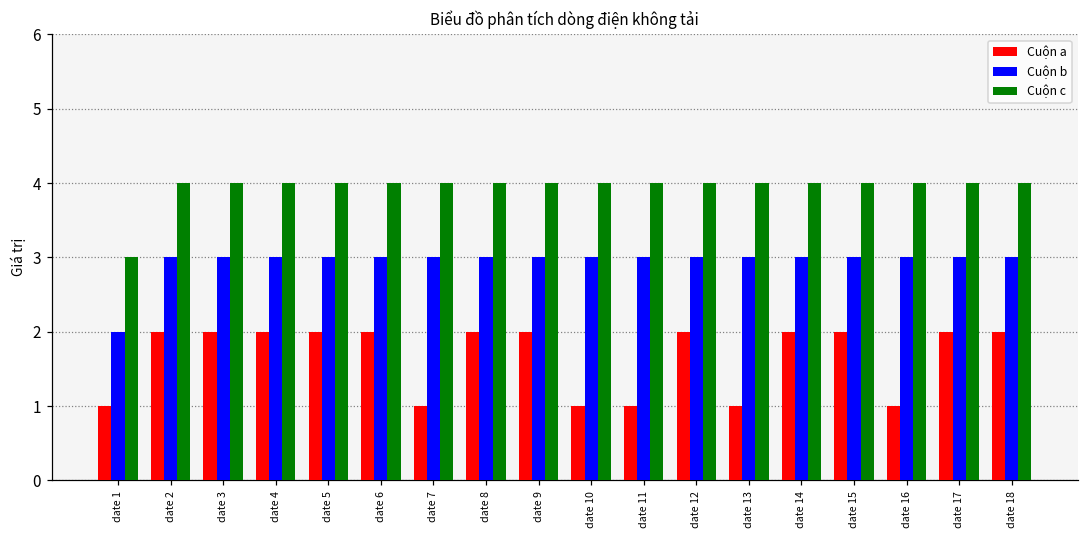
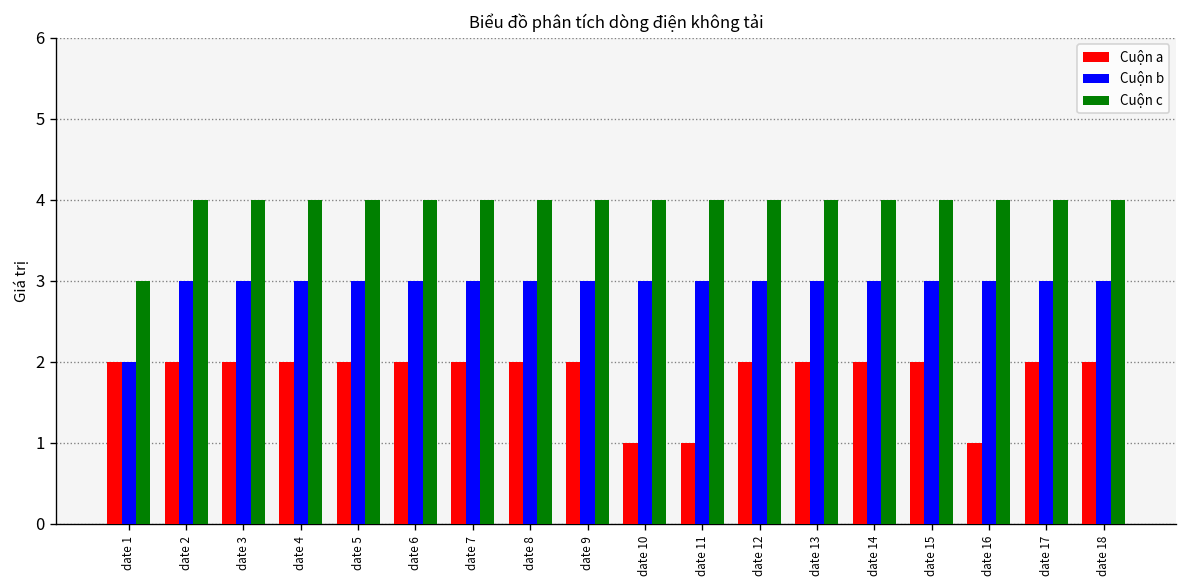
Cuộn a, date 1: 1 -> 2
Cuộn a, date 7: 1 -> 2
Cuộn a, date 13: 1 -> 2
